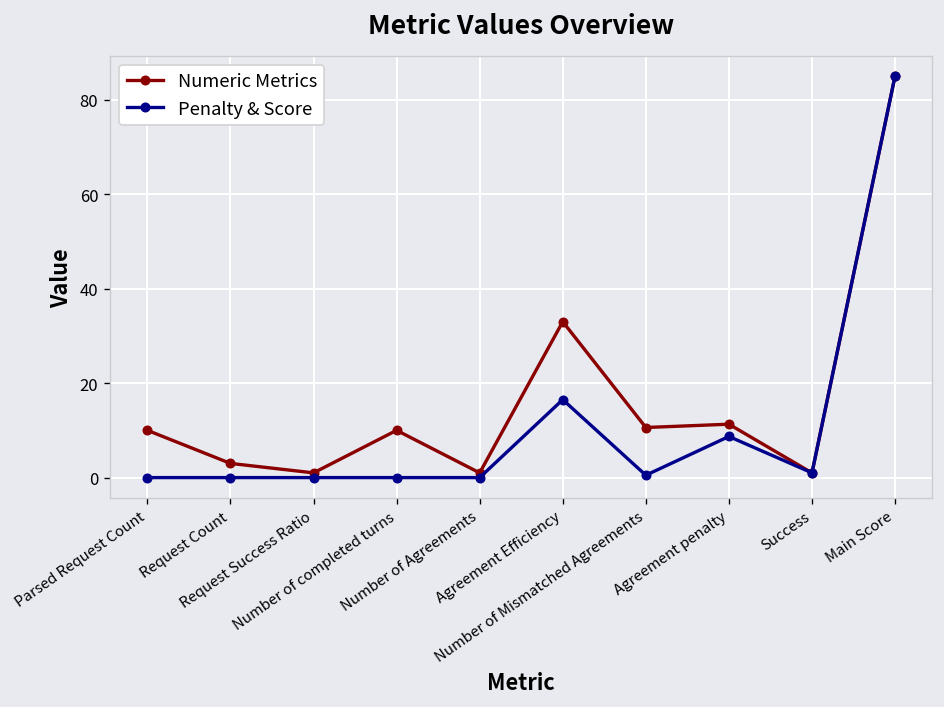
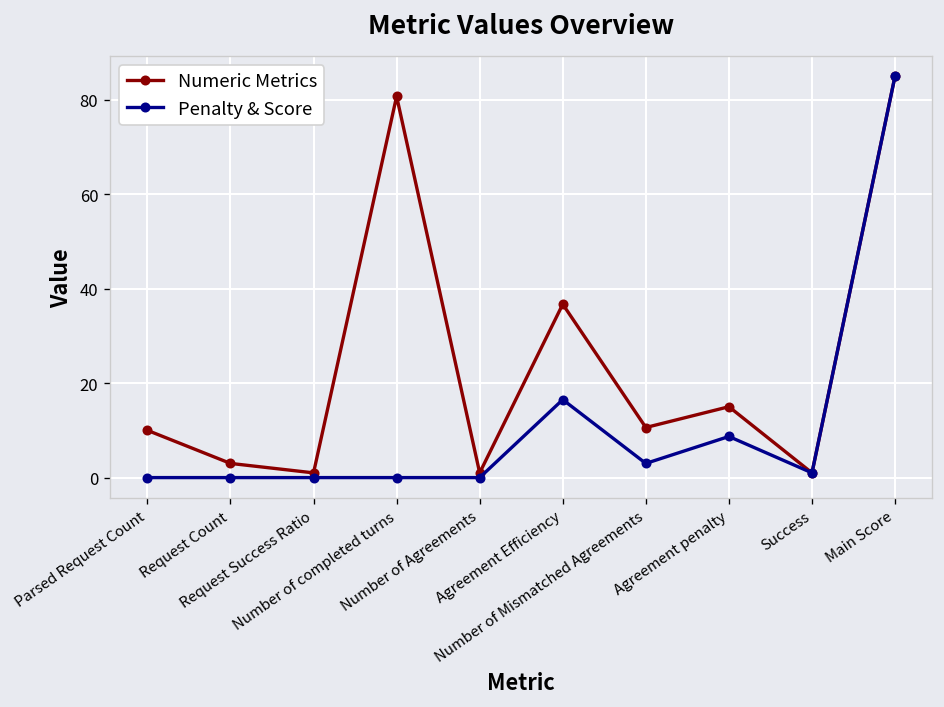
Numeric Metrics, Number of completed turns: 10 -> 81
Numeric Metrics, Agreement Efficiency: 33 -> 37
Penalty & Score, Number of Mismatched Agreements: 1 -> 3
Numeric Metrics, Agreement penalty: 11 -> 15
